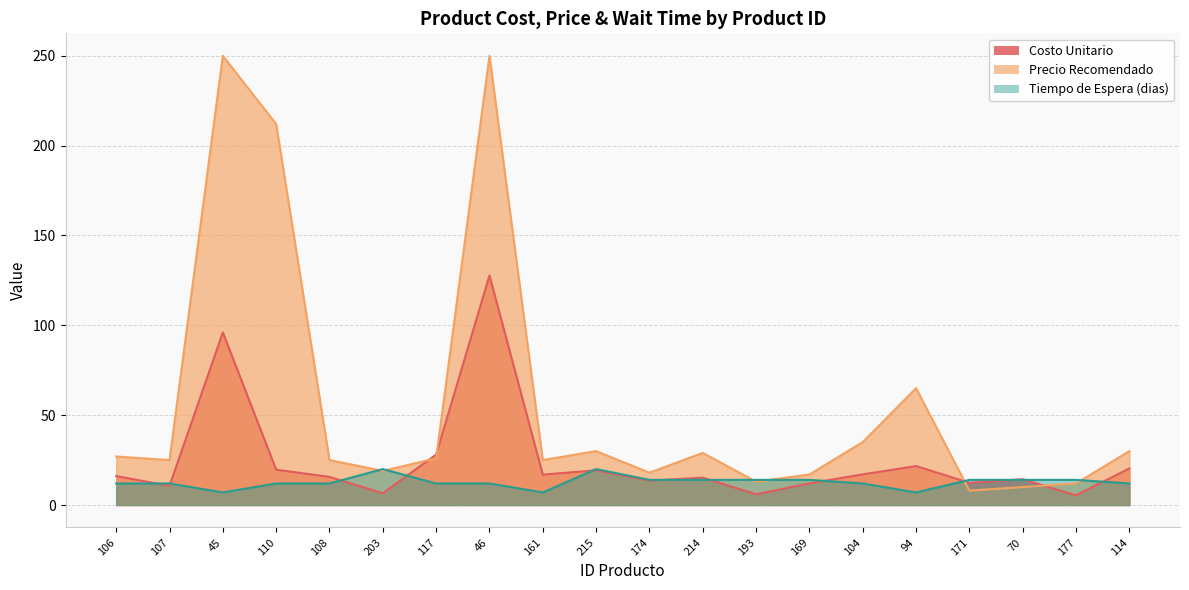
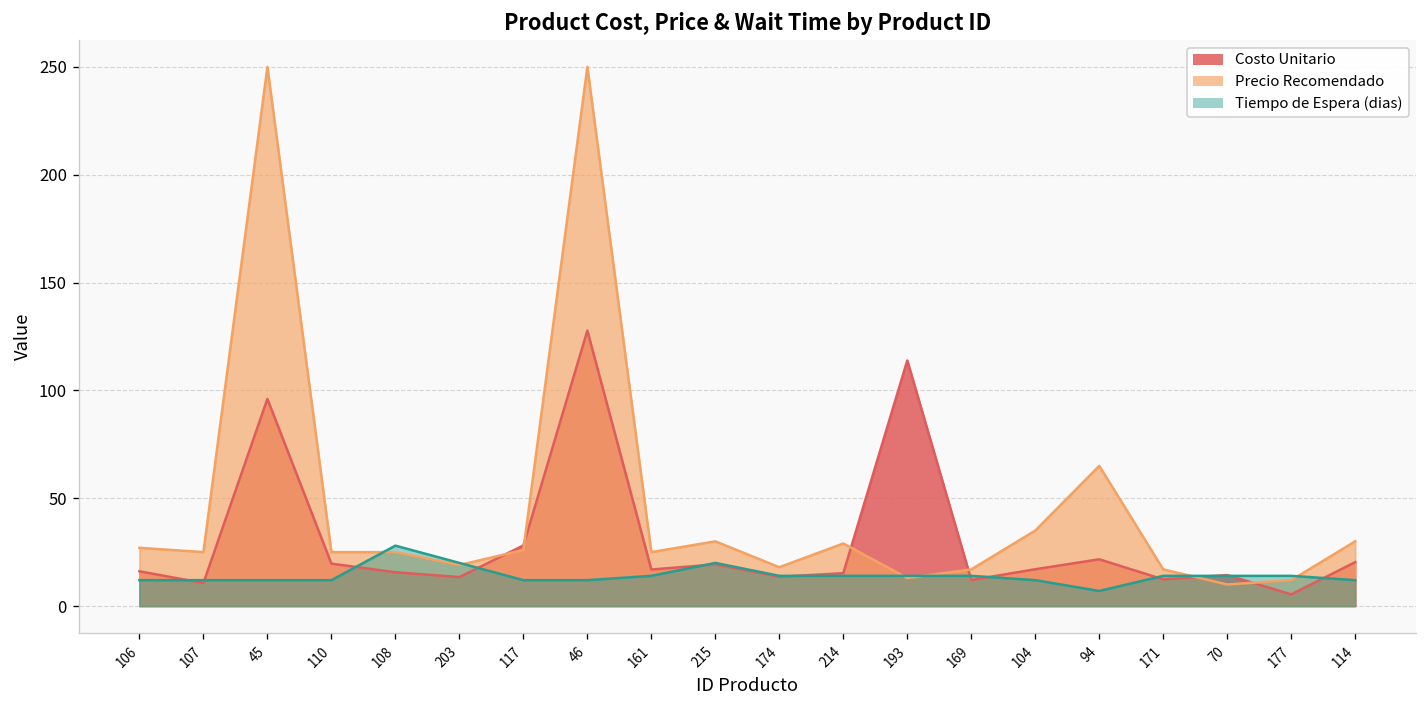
Tiempo de Espera (dias), 45: 7 -> 12
Precio Recomendado, 110: 212 -> 25
Tiempo de Espera (dias), 108: 12 -> 28
Costo Unitario, 203: 7 -> 13
Tiempo de Espera (dias), 161: 7 -> 14
Costo Unitario, 193: 6 -> 114
Precio Recomendado, 171: 8 -> 17
